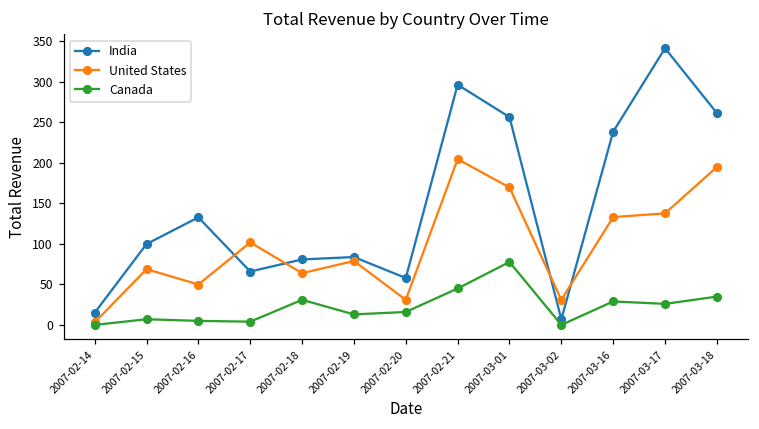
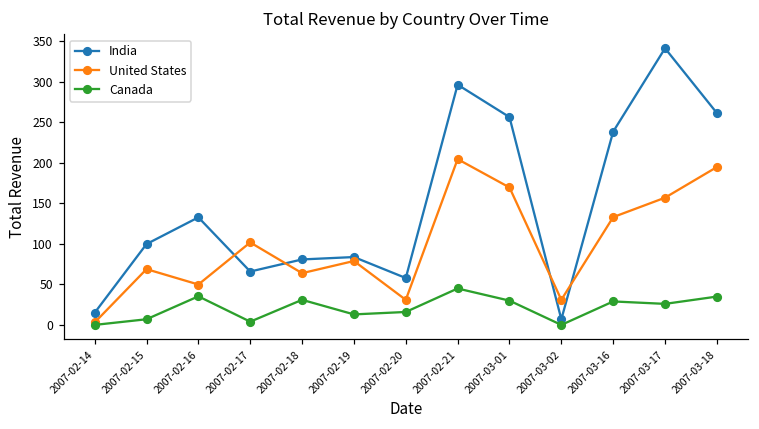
Canada, 2007-02-16: 0 -> 40
Canada, 2007-03-01: 80 -> 30
United States, 2007-03-17: 140 -> 160
